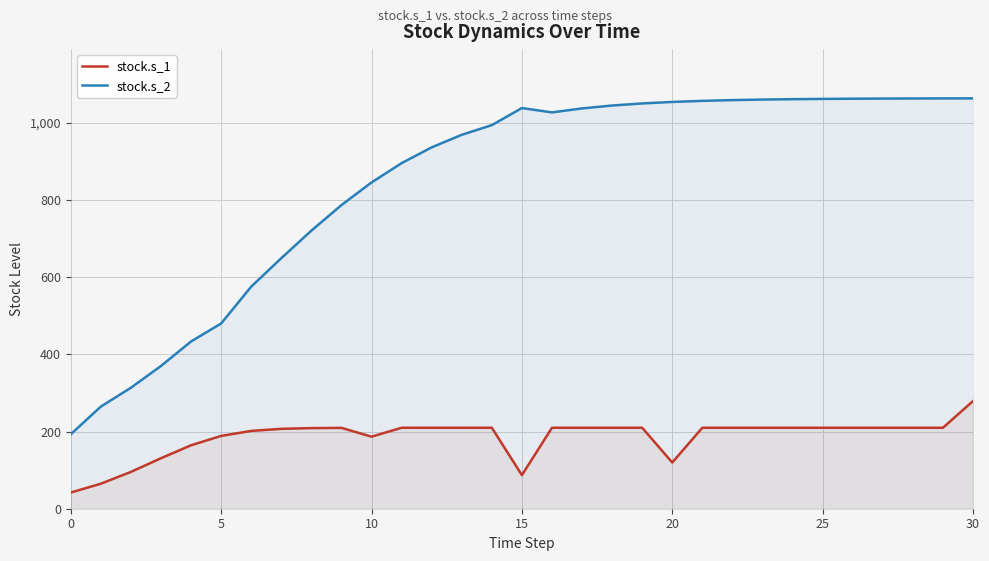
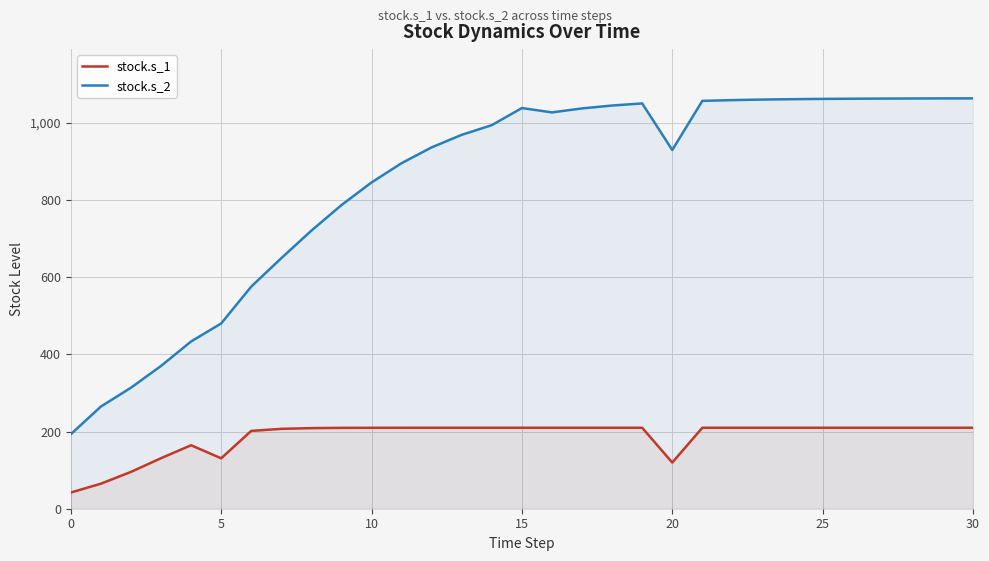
stock.s_1, 5: 190 -> 130
stock.s_1, 10: 190 -> 210
stock.s_1, 15: 90 -> 210
stock.s_2, 20: 1,050 -> 930
stock.s_1, 30: 280 -> 210
